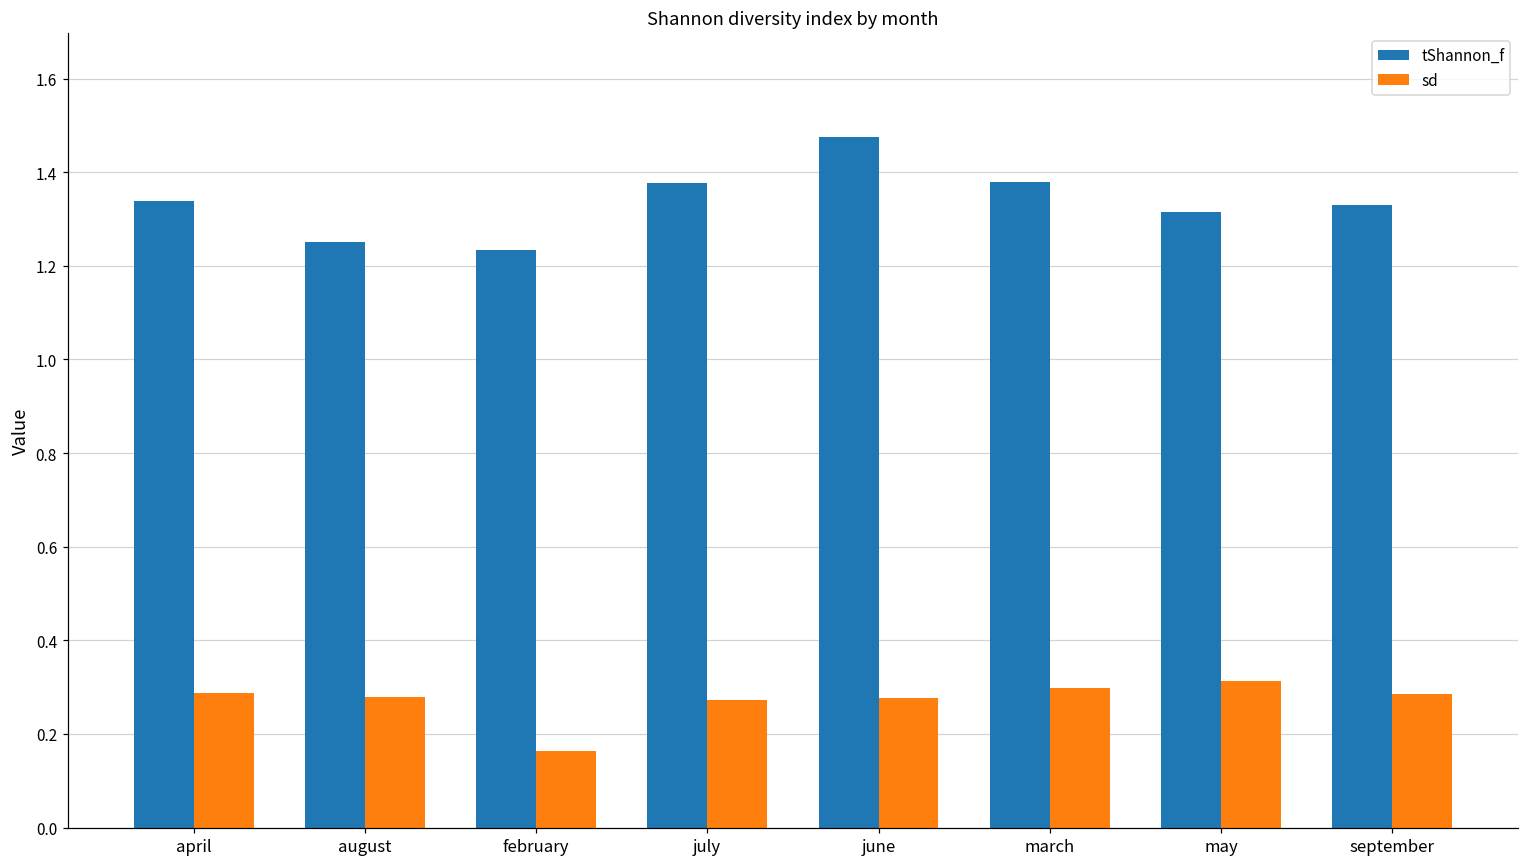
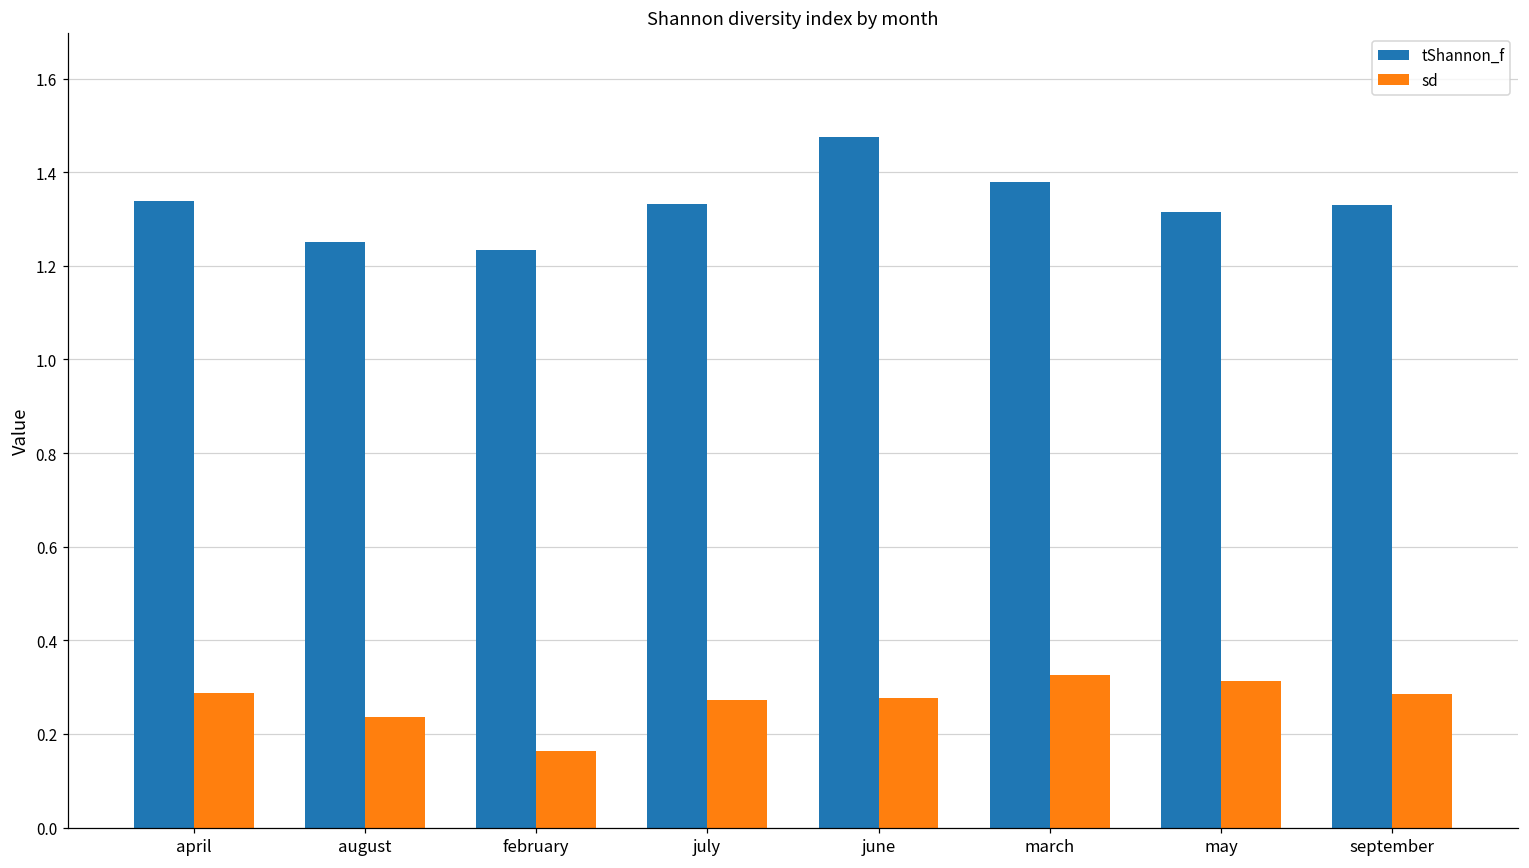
sd, august: 0.28 -> 0.24
tShannon_f, july: 1.38 -> 1.33
sd, march: 0.30 -> 0.33
